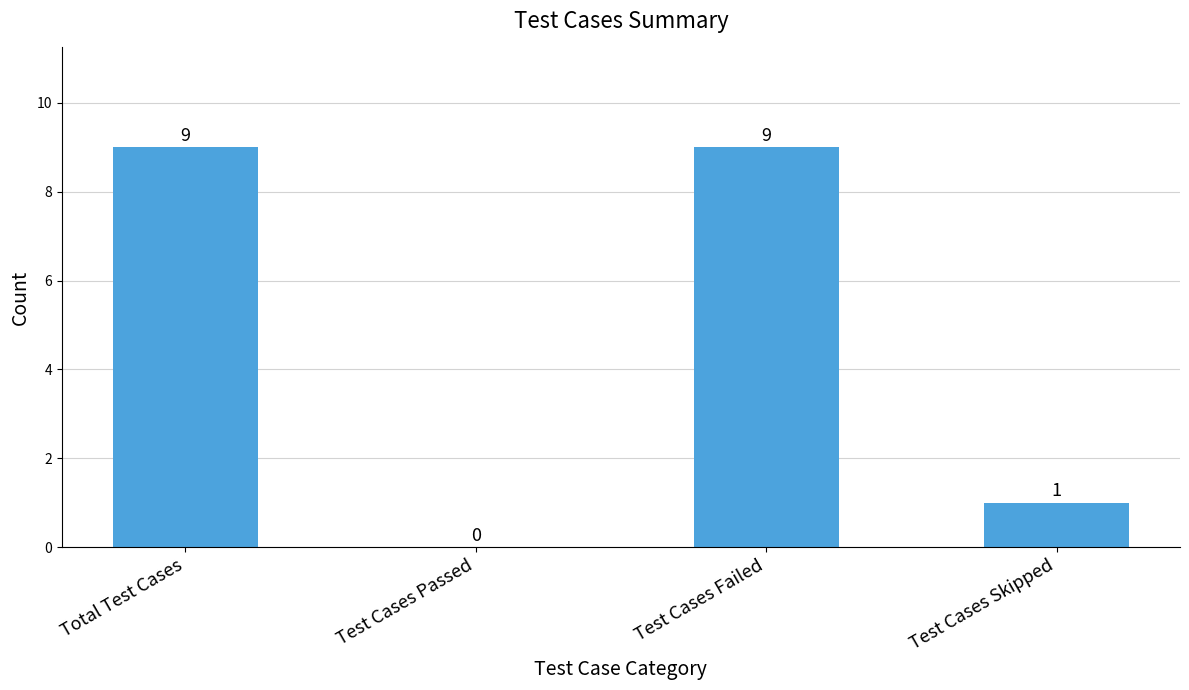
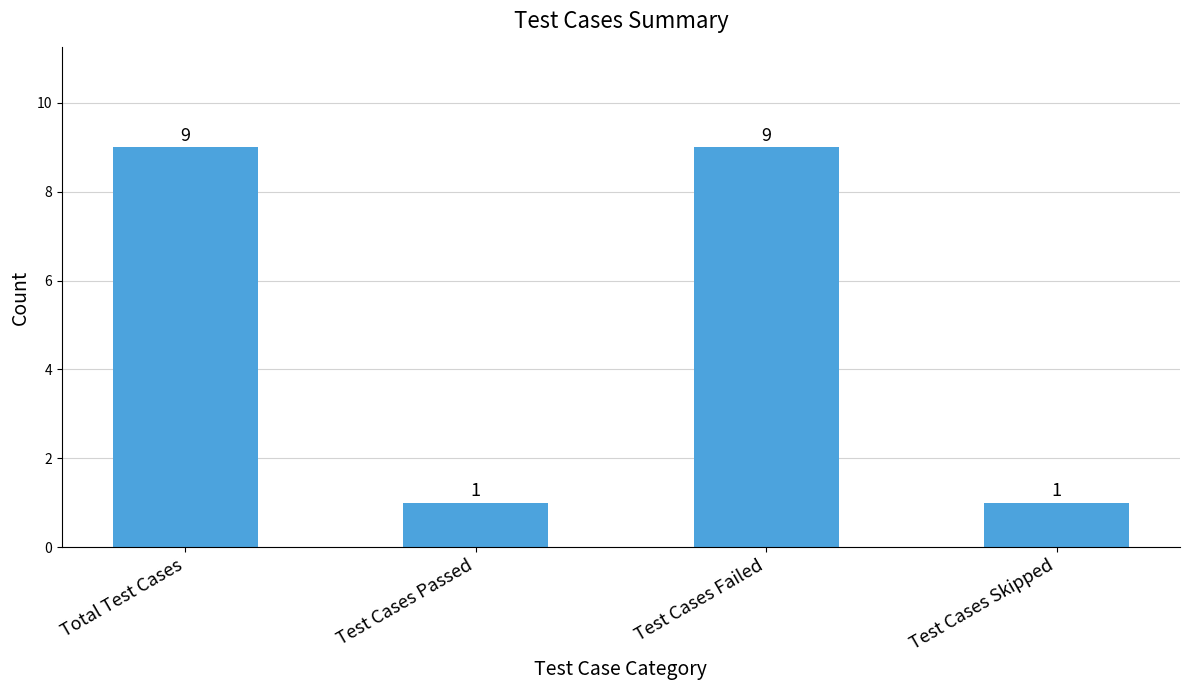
Test Cases Passed: 0 -> 1
